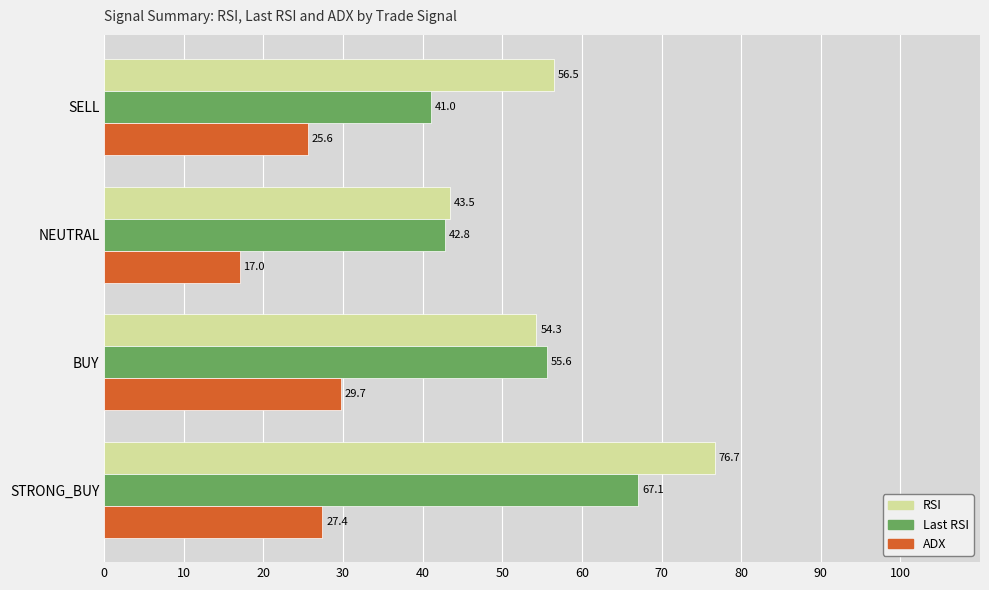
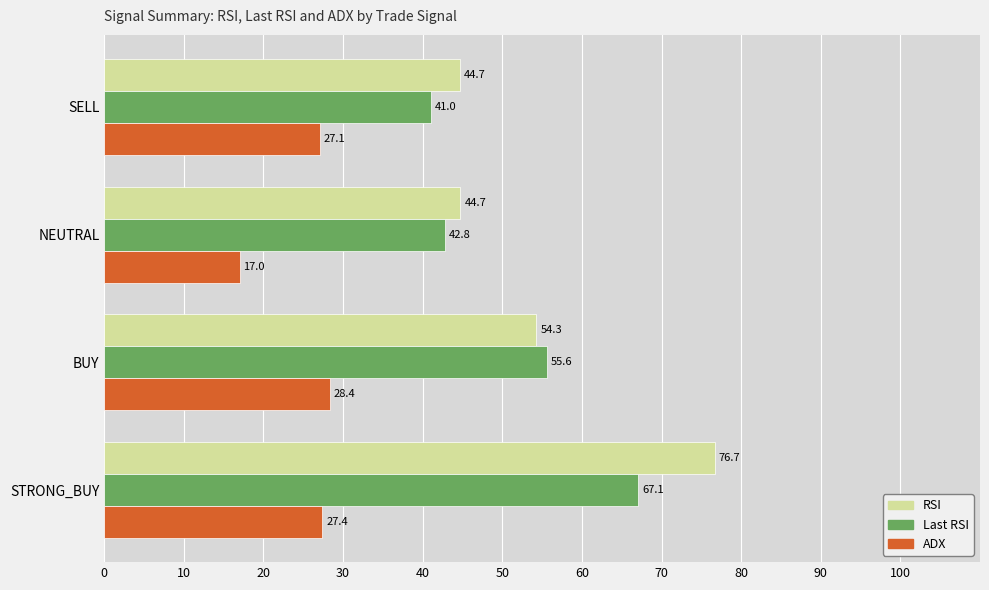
RSI, SELL: 56.5 -> 44.7
ADX, SELL: 25.6 -> 27.1
RSI, NEUTRAL: 43.5 -> 44.7
ADX, BUY: 29.7 -> 28.4
